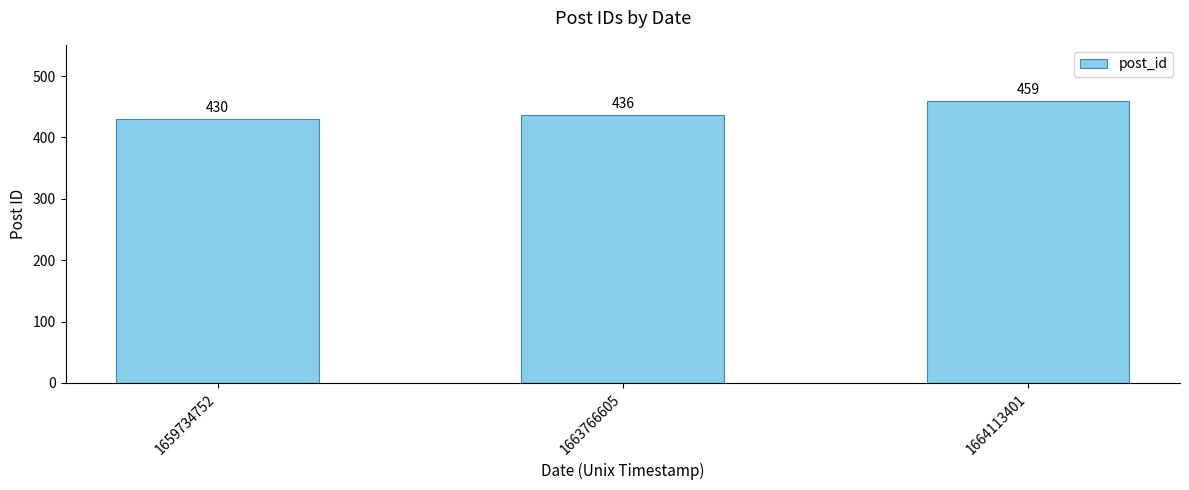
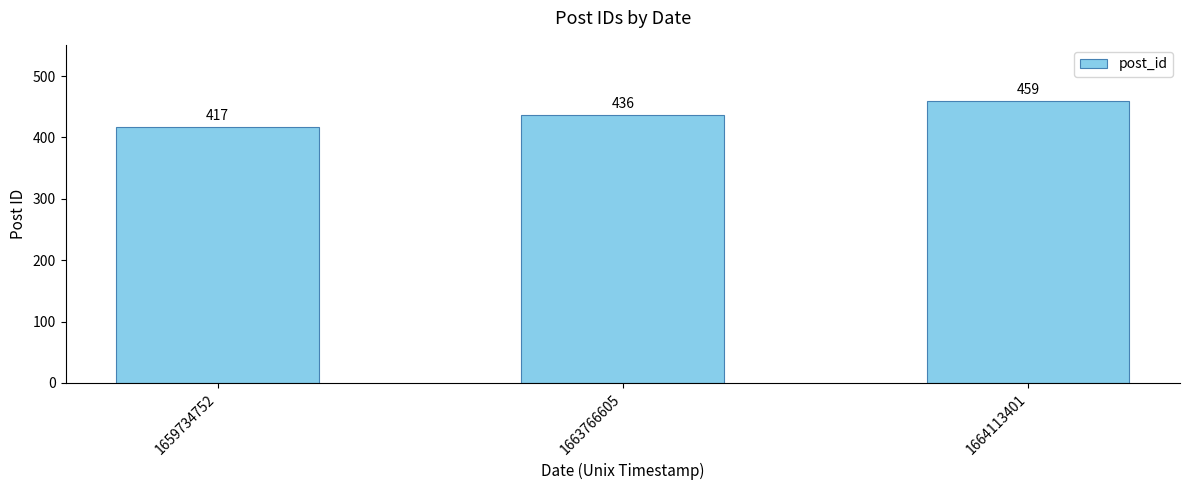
1659734752: 430 -> 417
